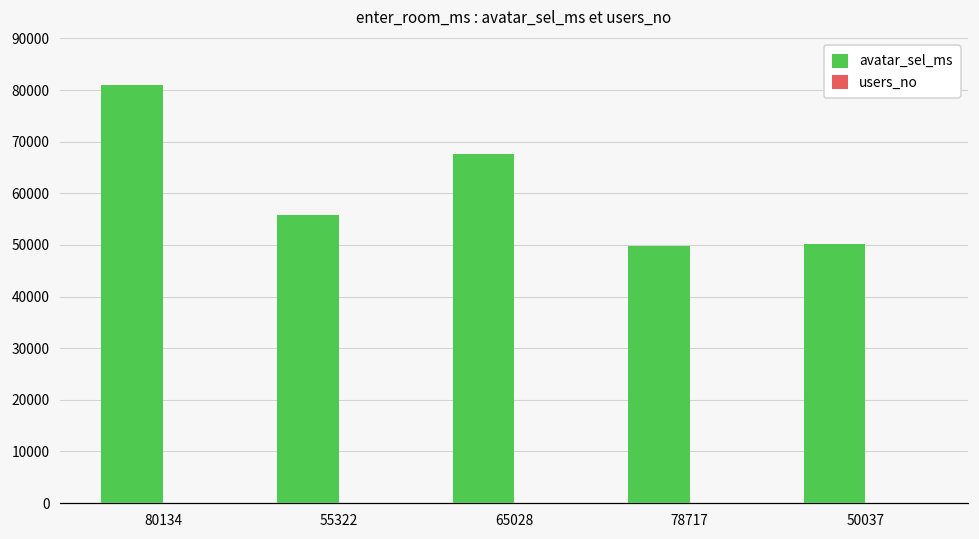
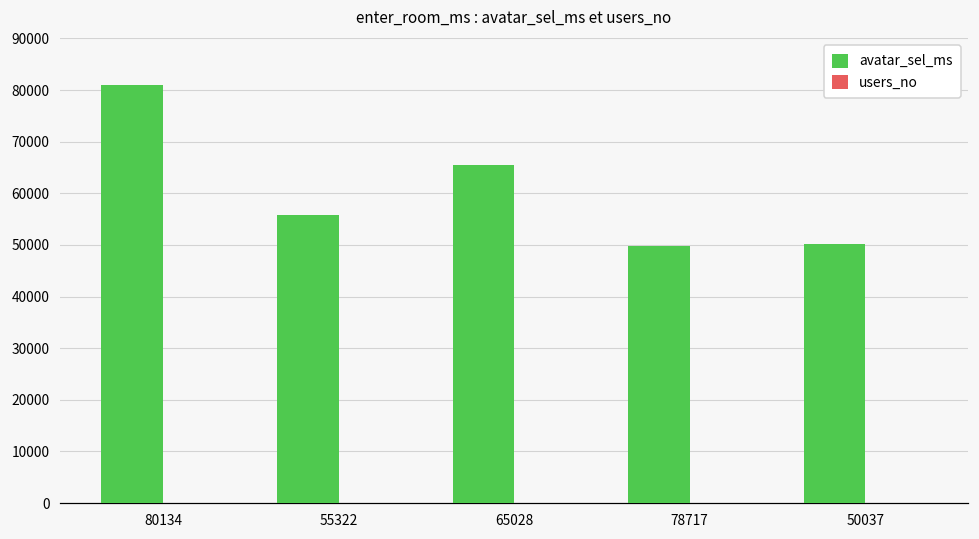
avatar_sel_ms, 65028: 68000 -> 65000
